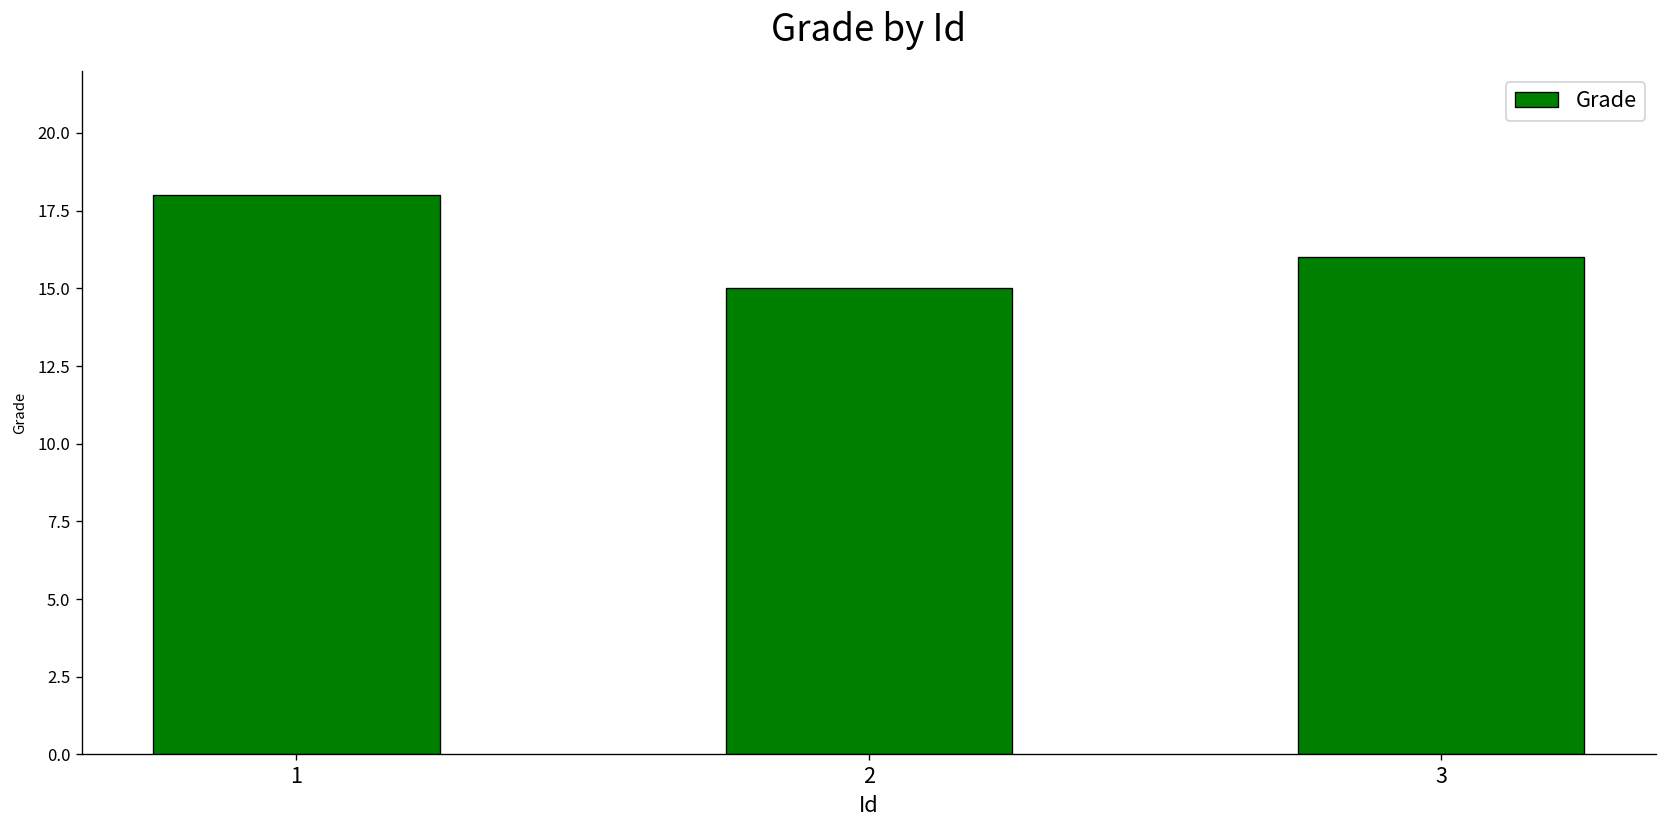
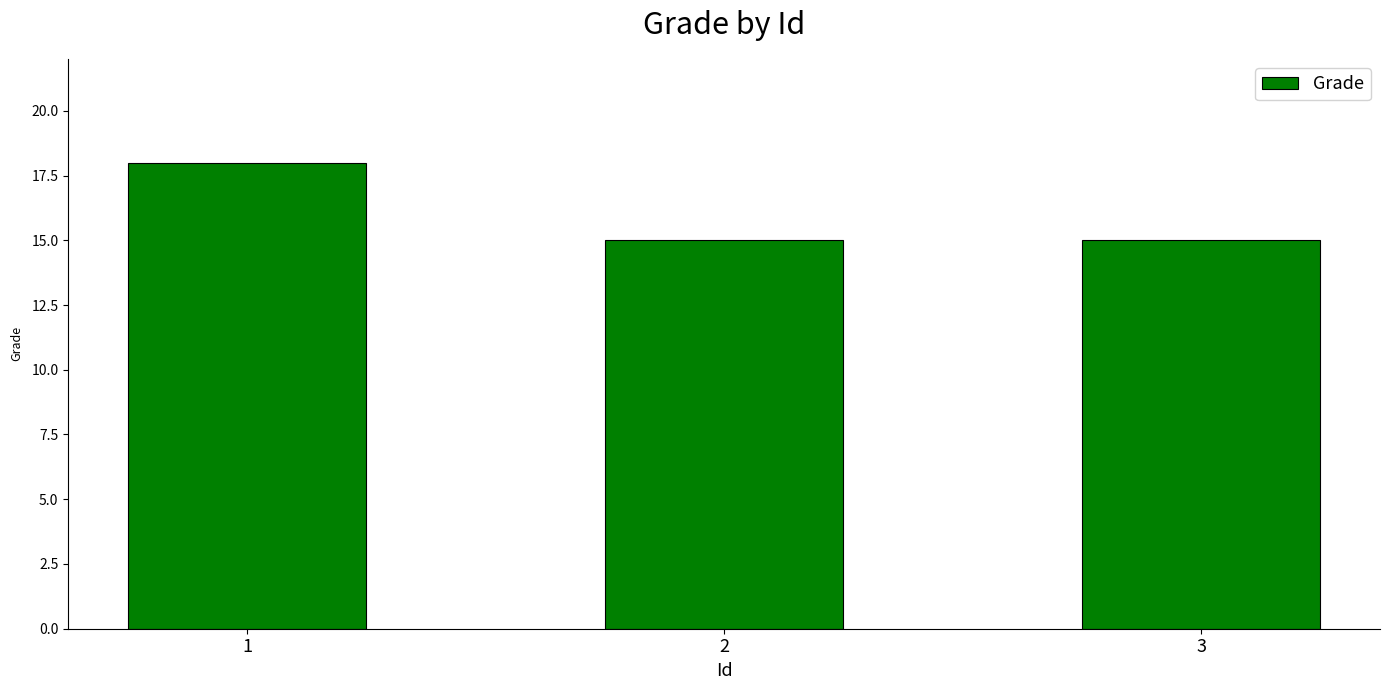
3: 16 -> 15
